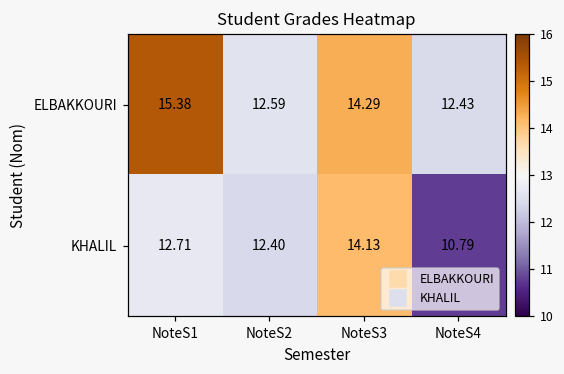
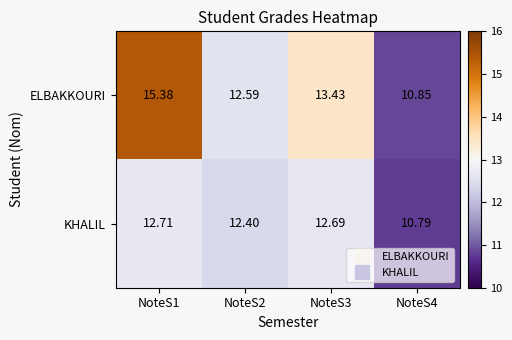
ELBAKKOURI, NoteS3: 14.29 -> 13.43
ELBAKKOURI, NoteS4: 12.43 -> 10.85
KHALIL, NoteS3: 14.13 -> 12.69
